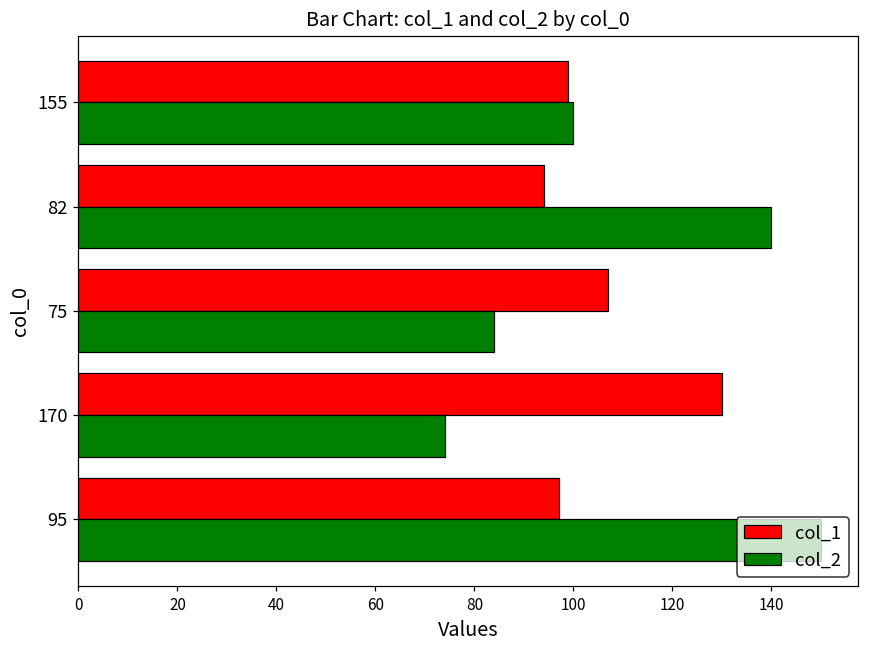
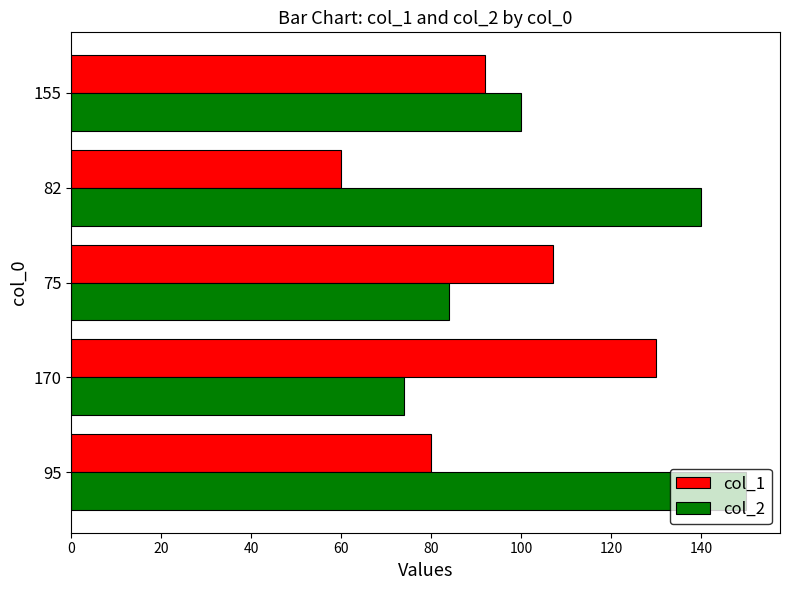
col_1, 155: 99 -> 92
col_1, 82: 94 -> 60
col_1, 95: 97 -> 80
